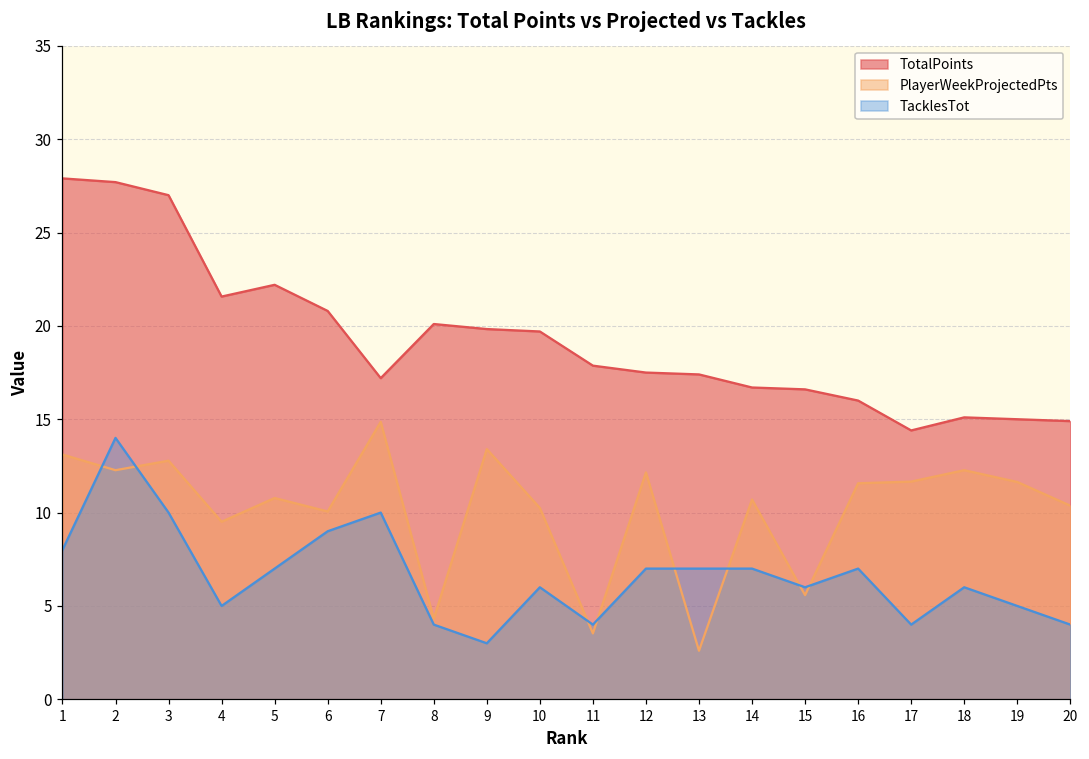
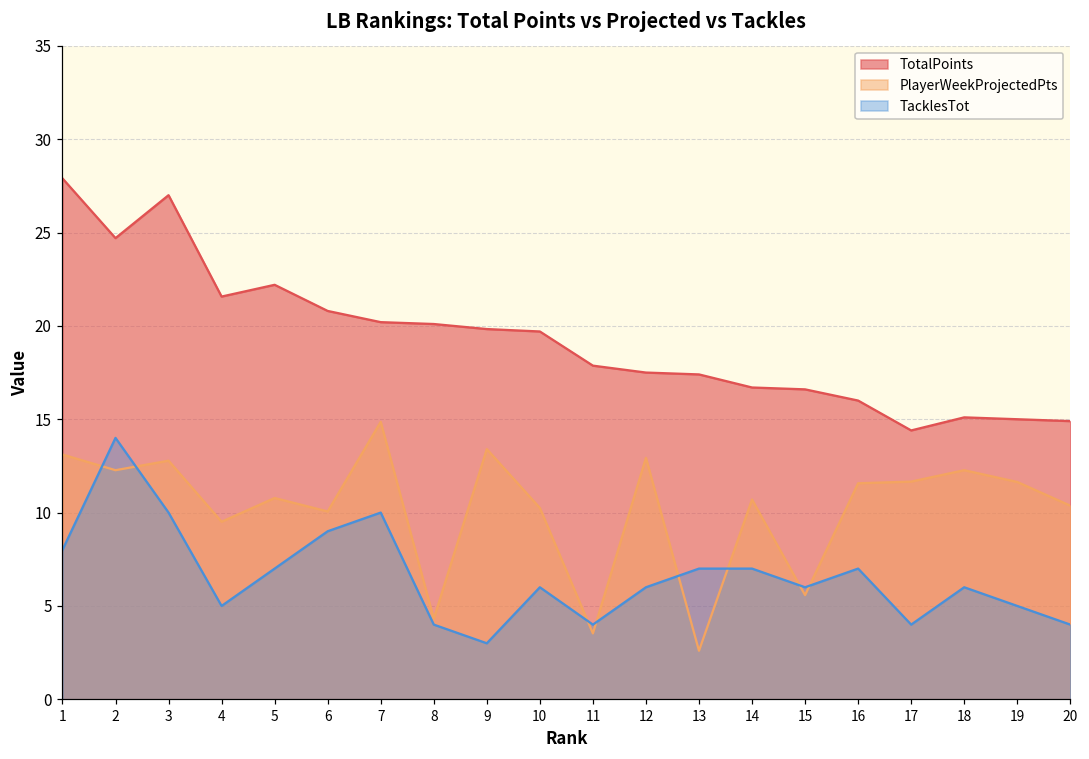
TotalPoints, 2: 27.7 -> 24.7
TotalPoints, 7: 17.2 -> 20.2
PlayerWeekProjectedPts, 12: 12.2 -> 12.9
TacklesTot, 12: 7 -> 6
